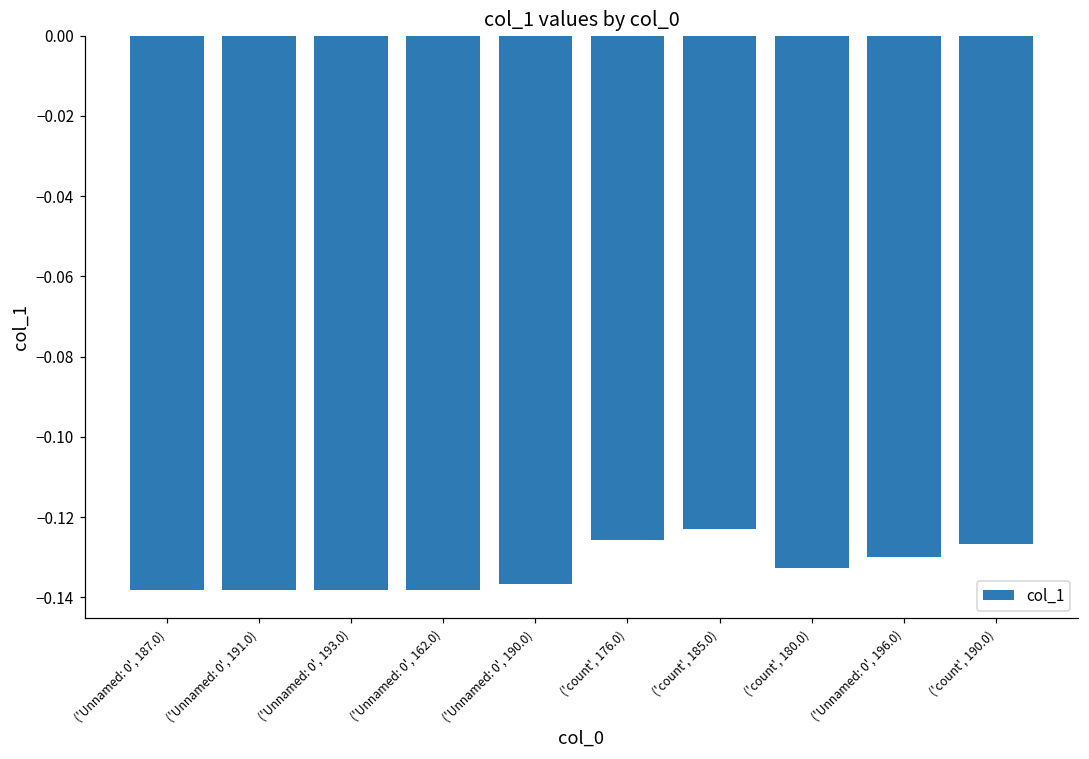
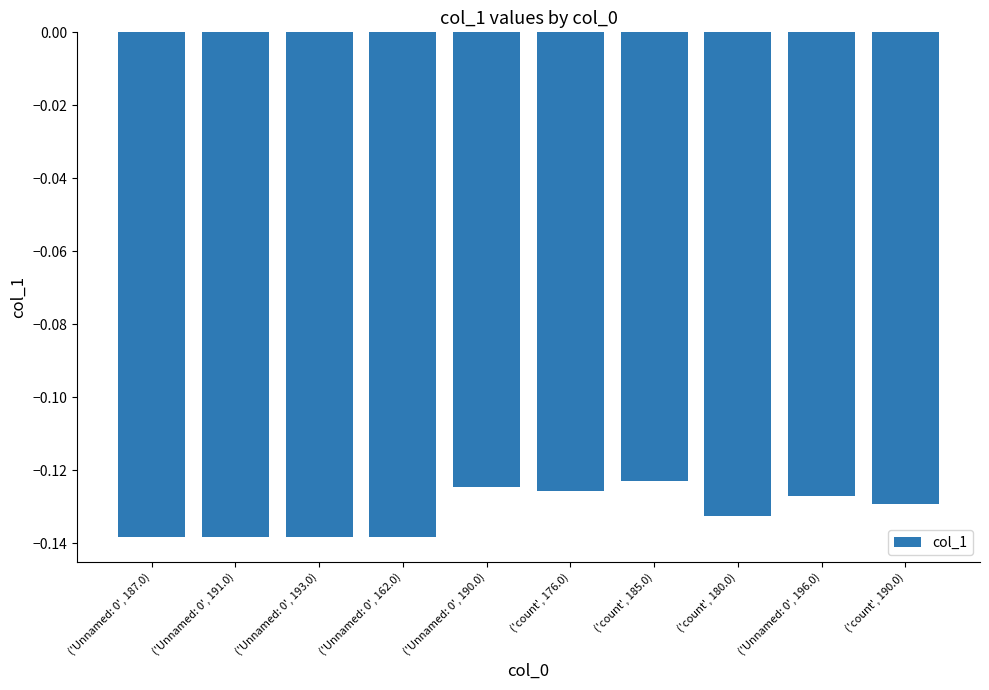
('Unnamed: 0', 190.0): -0.137 -> -0.125
('Unnamed: 0', 196.0): -0.130 -> -0.127
('count', 190.0): -0.127 -> -0.129
